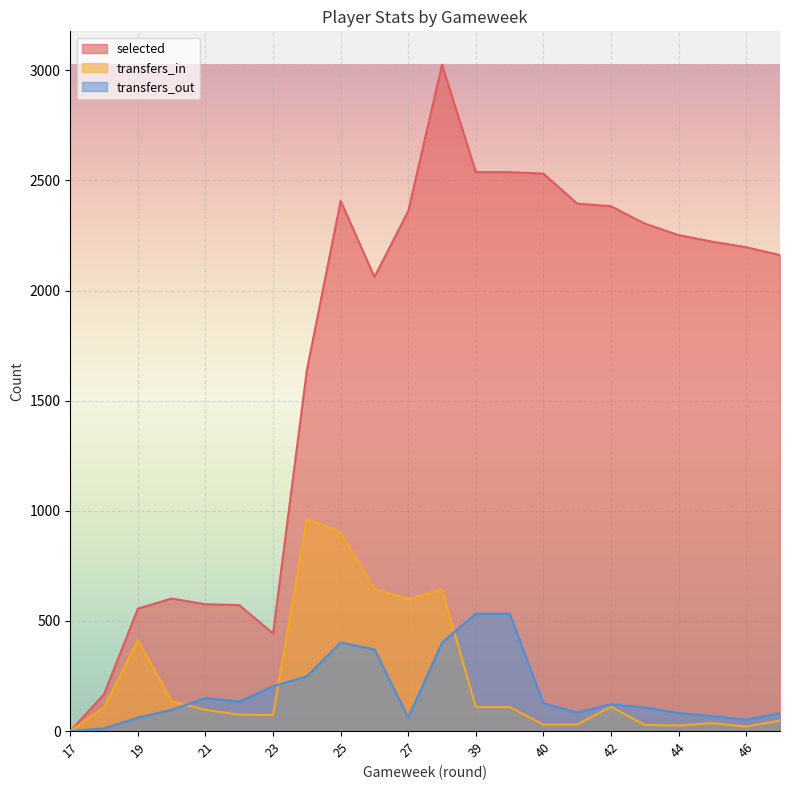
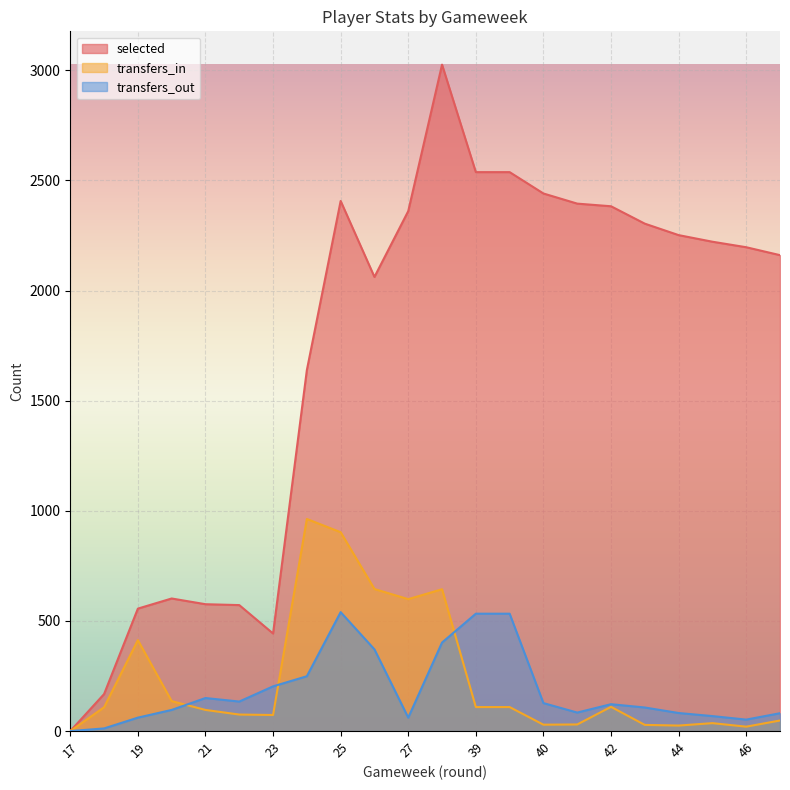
transfers_out, 25: 400 -> 540
selected, 40: 2530 -> 2440
